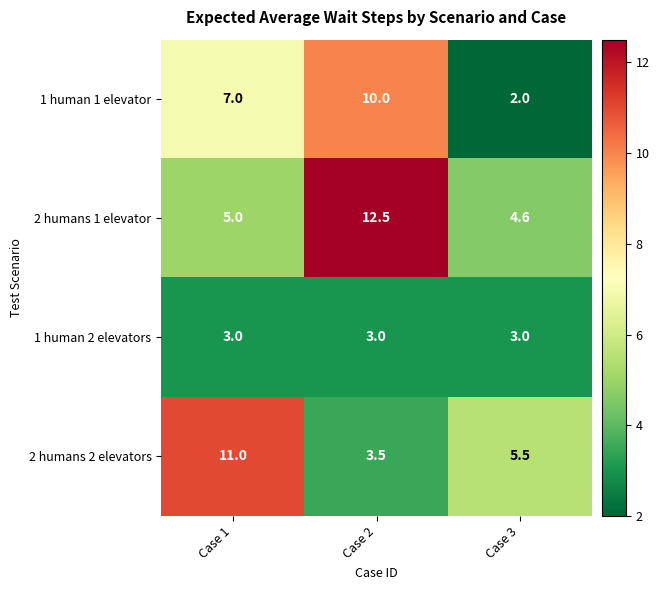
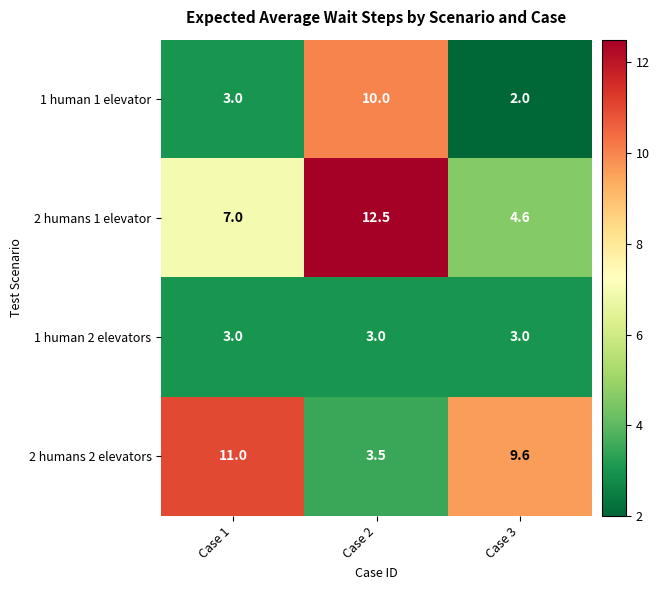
1 human 1 elevator, Case 1: 7.0 -> 3.0
2 humans 1 elevator, Case 1: 5.0 -> 7.0
2 humans 2 elevators, Case 3: 5.5 -> 9.6
